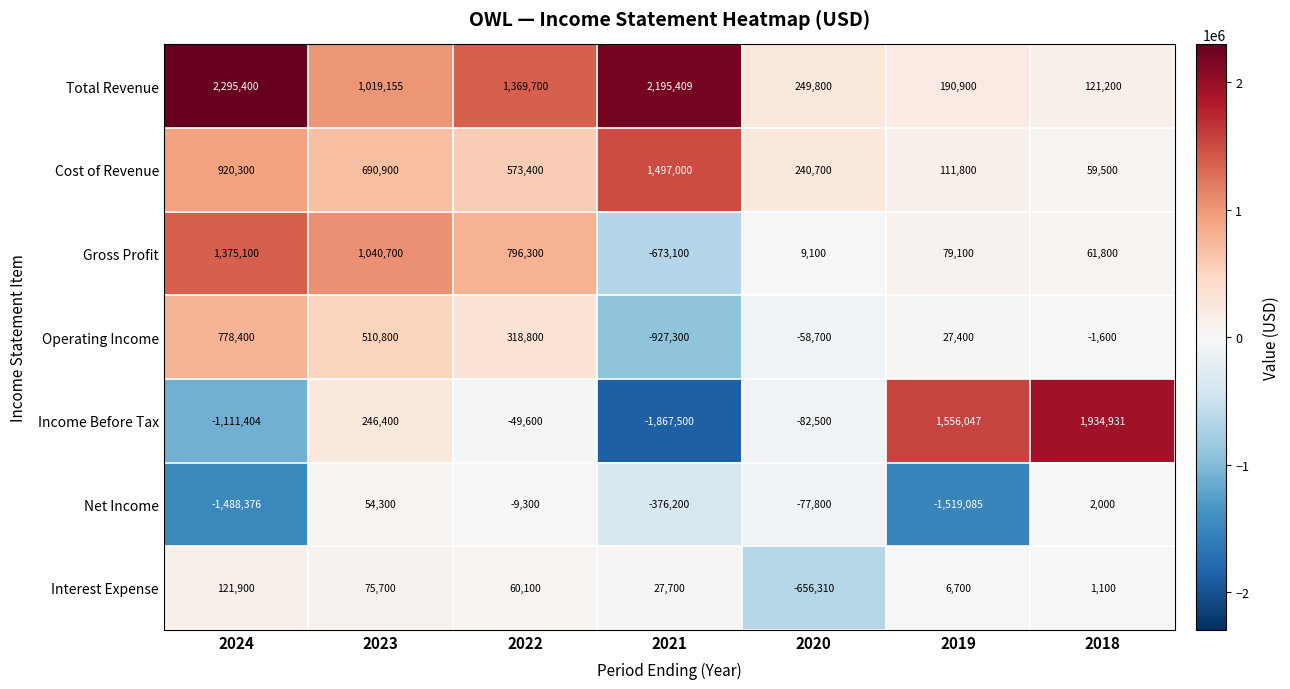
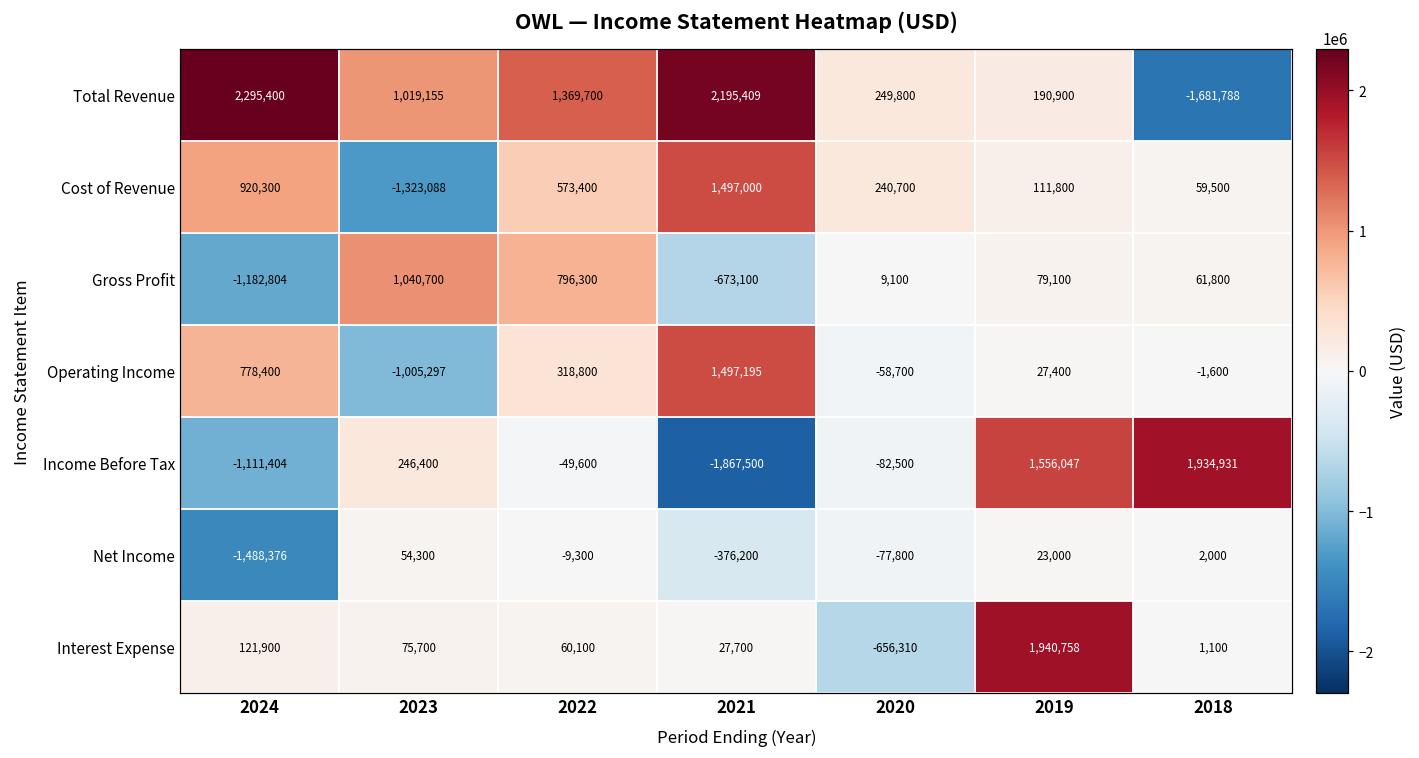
Total Revenue, 2018: 121,200 -> -1,681,788
Cost of Revenue, 2023: 690,900 -> -1,323,088
Gross Profit, 2024: 1,375,100 -> -1,182,804
Operating Income, 2023: 510,800 -> -1,005,297
Operating Income, 2021: -927,300 -> 1,497,195
Net Income, 2019: -1,519,085 -> 23,000
Interest Expense, 2019: 6,700 -> 1,940,758
